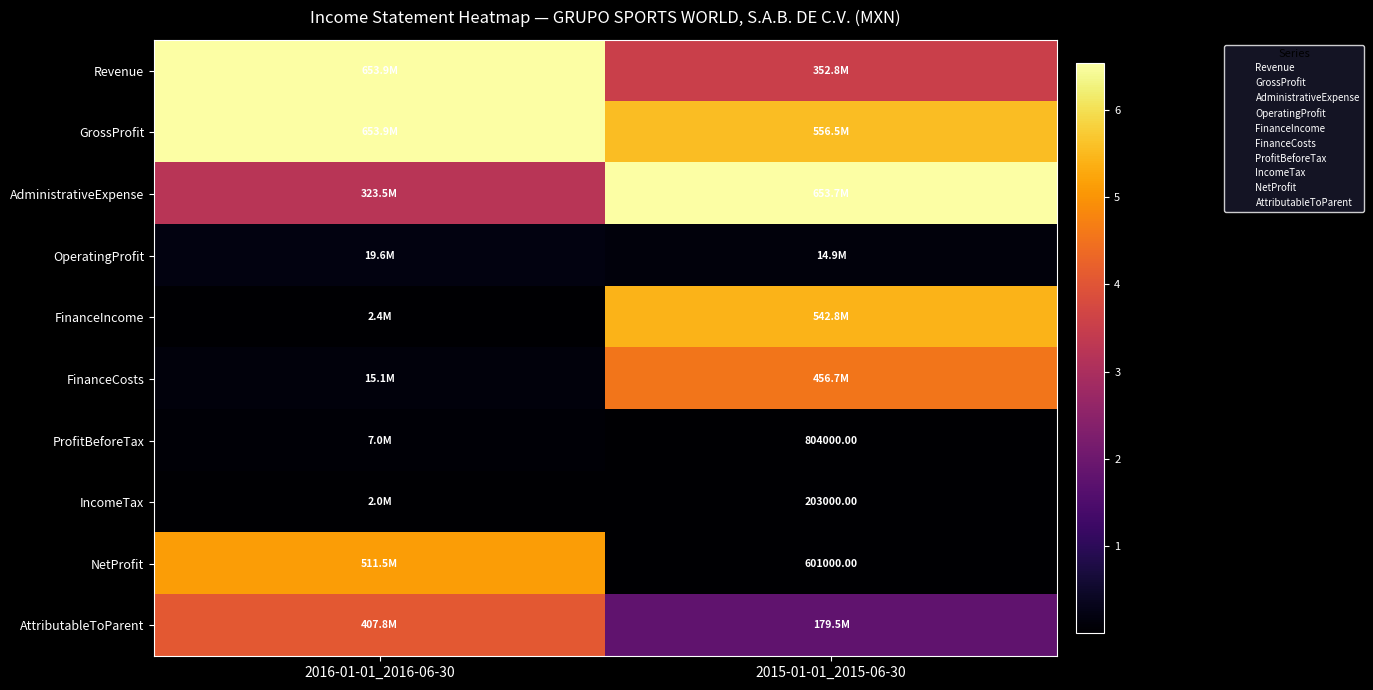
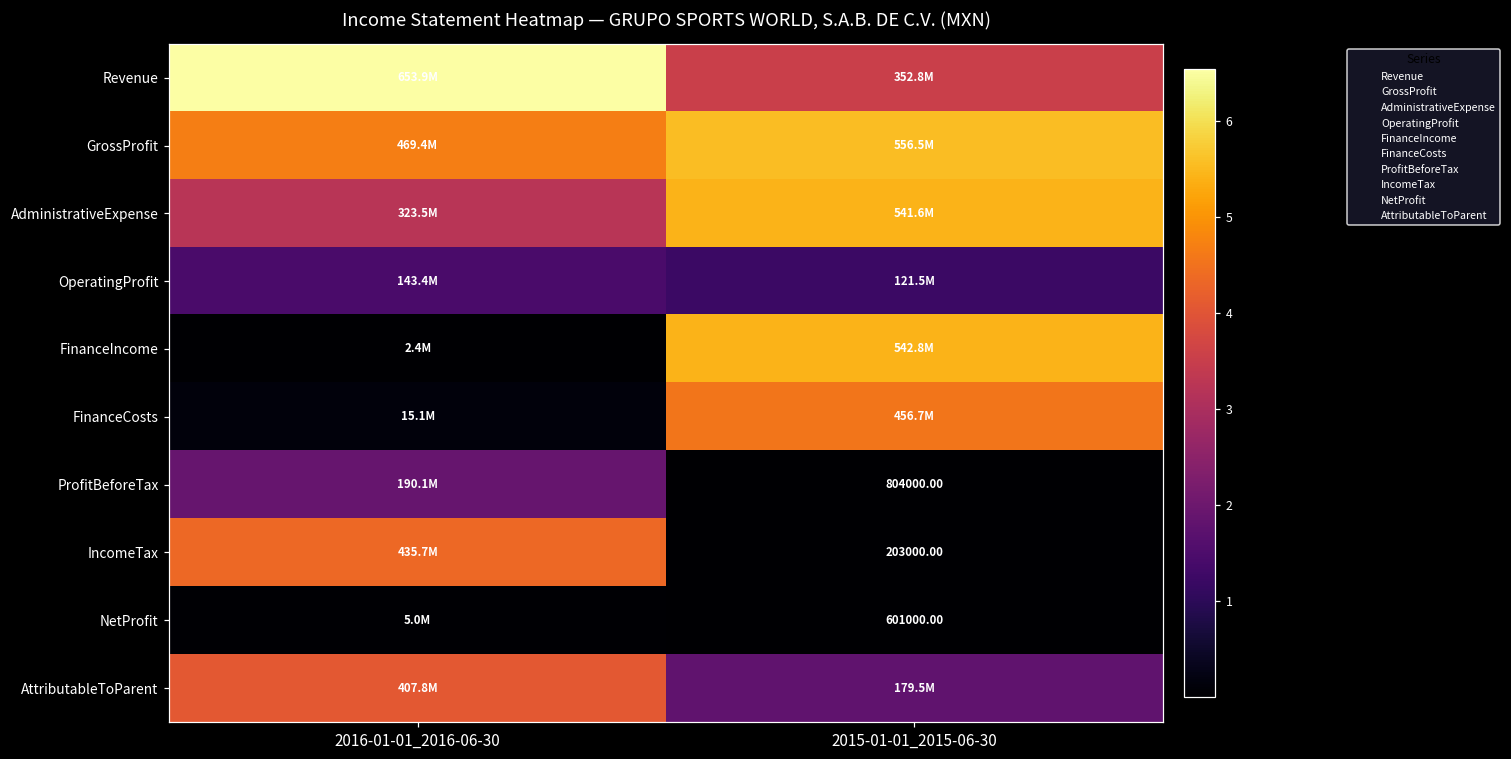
GrossProfit, 2016-01-01_2016-06-30: 653.9M -> 469.4M
AdministrativeExpense, 2015-01-01_2015-06-30: 653.7M -> 541.6M
OperatingProfit, 2016-01-01_2016-06-30: 19.6M -> 143.4M
OperatingProfit, 2015-01-01_2015-06-30: 14.9M -> 121.5M
ProfitBeforeTax, 2016-01-01_2016-06-30: 7.0M -> 190.1M
IncomeTax, 2016-01-01_2016-06-30: 2.0M -> 435.7M
NetProfit, 2016-01-01_2016-06-30: 511.5M -> 5.0M
